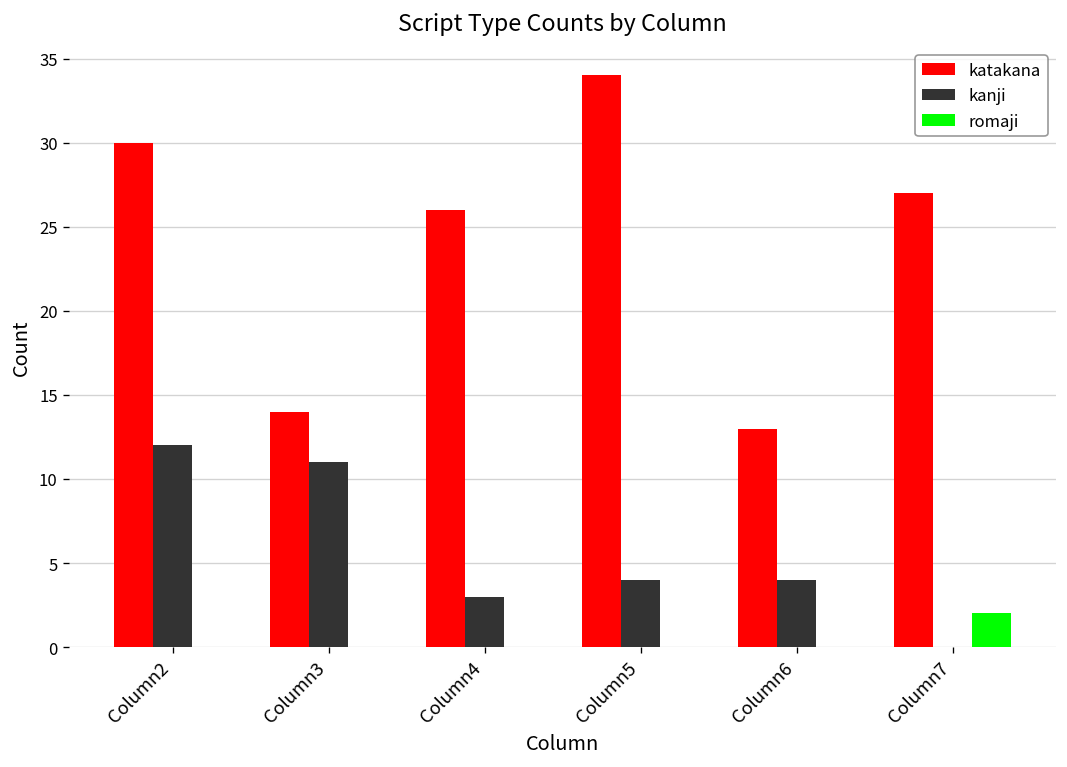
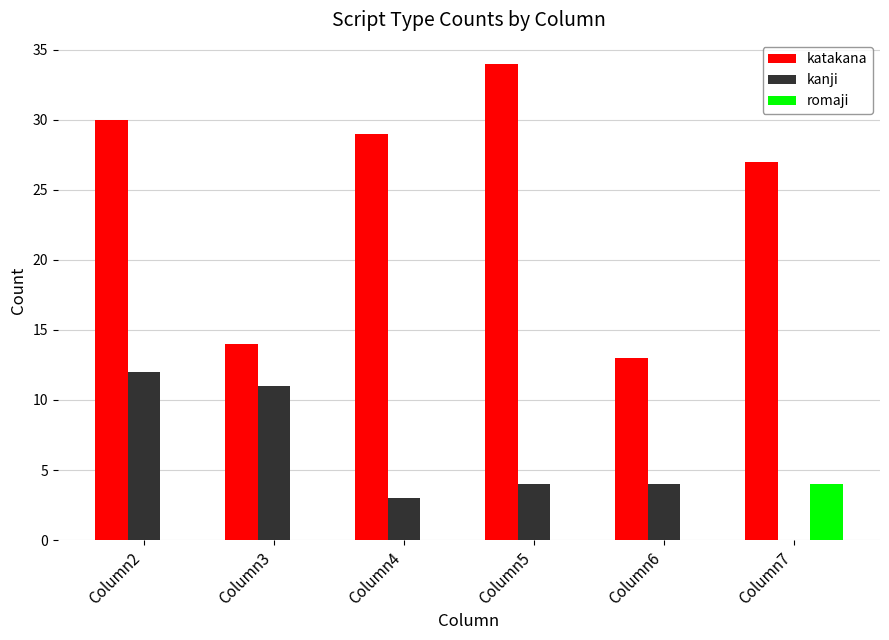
katakana, Column4: 26 -> 29
romaji, Column7: 2 -> 4
